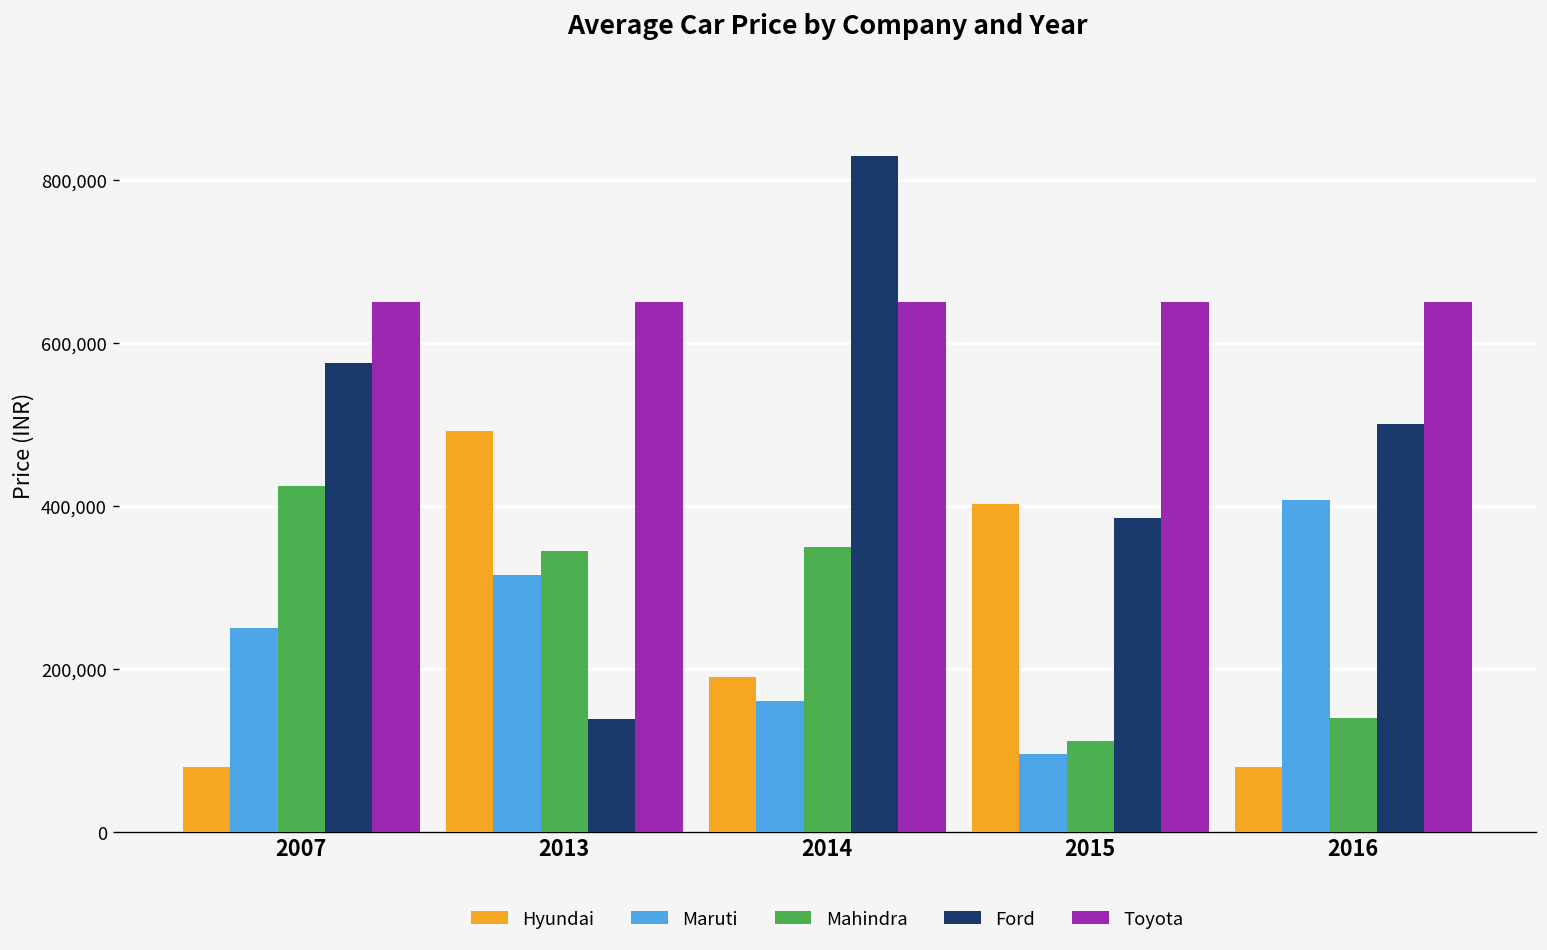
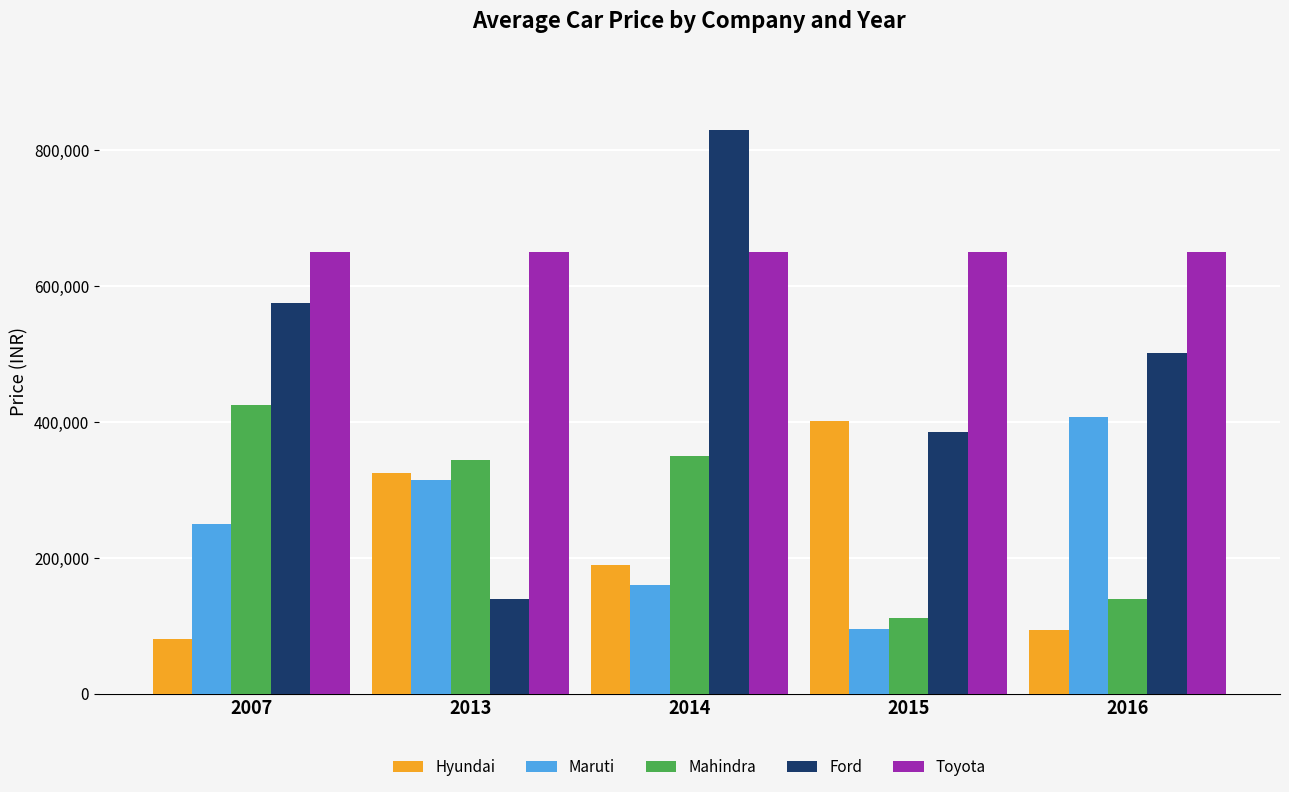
Hyundai, 2013: 490,000 -> 330,000
Hyundai, 2016: 80,000 -> 90,000
